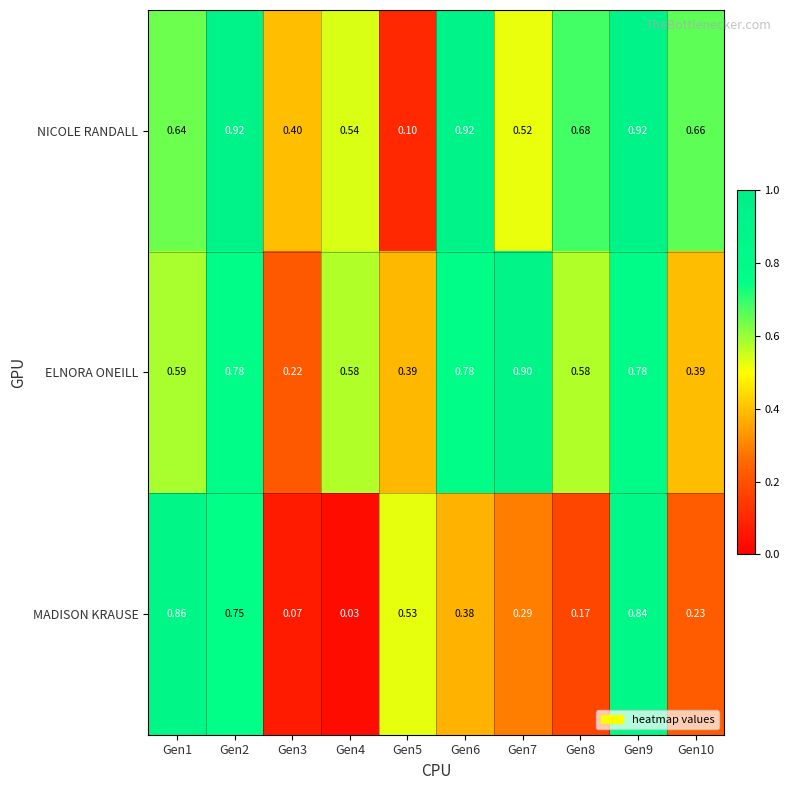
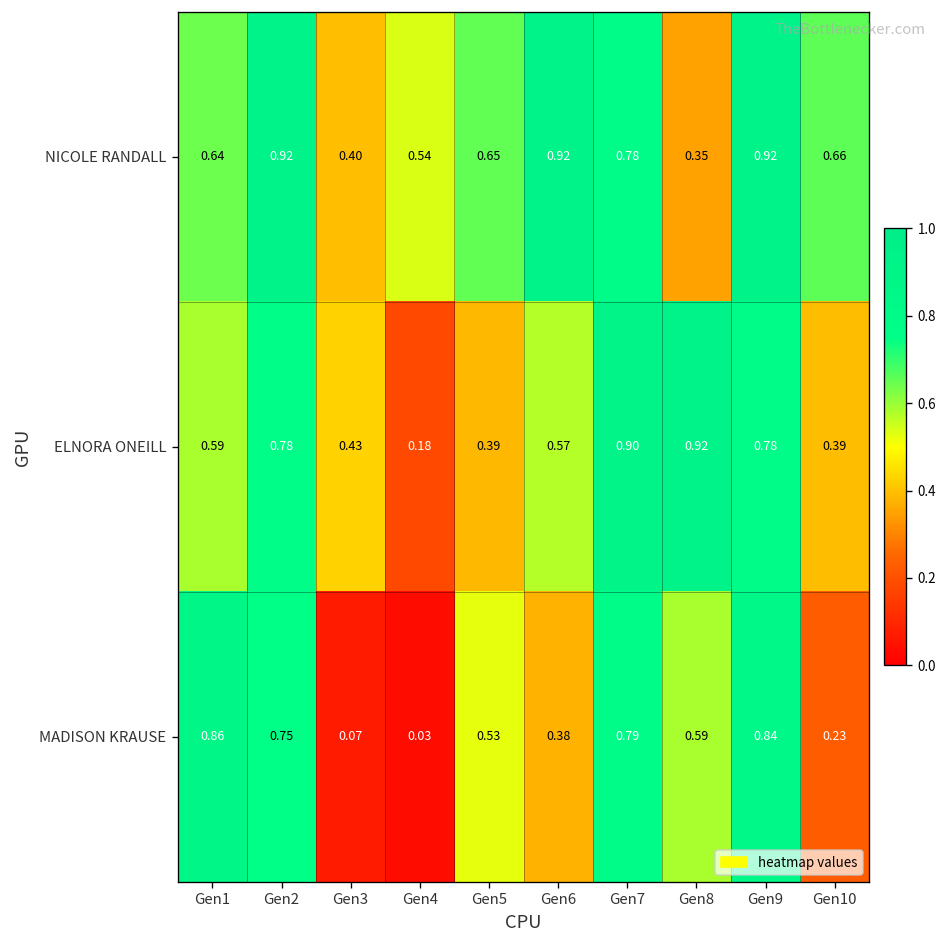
NICOLE RANDALL, Gen5: 0.10 -> 0.65
NICOLE RANDALL, Gen7: 0.52 -> 0.78
NICOLE RANDALL, Gen8: 0.68 -> 0.35
ELNORA ONEILL, Gen3: 0.22 -> 0.43
ELNORA ONEILL, Gen4: 0.58 -> 0.18
ELNORA ONEILL, Gen6: 0.78 -> 0.57
ELNORA ONEILL, Gen8: 0.58 -> 0.92
MADISON KRAUSE, Gen7: 0.29 -> 0.79
MADISON KRAUSE, Gen8: 0.17 -> 0.59
